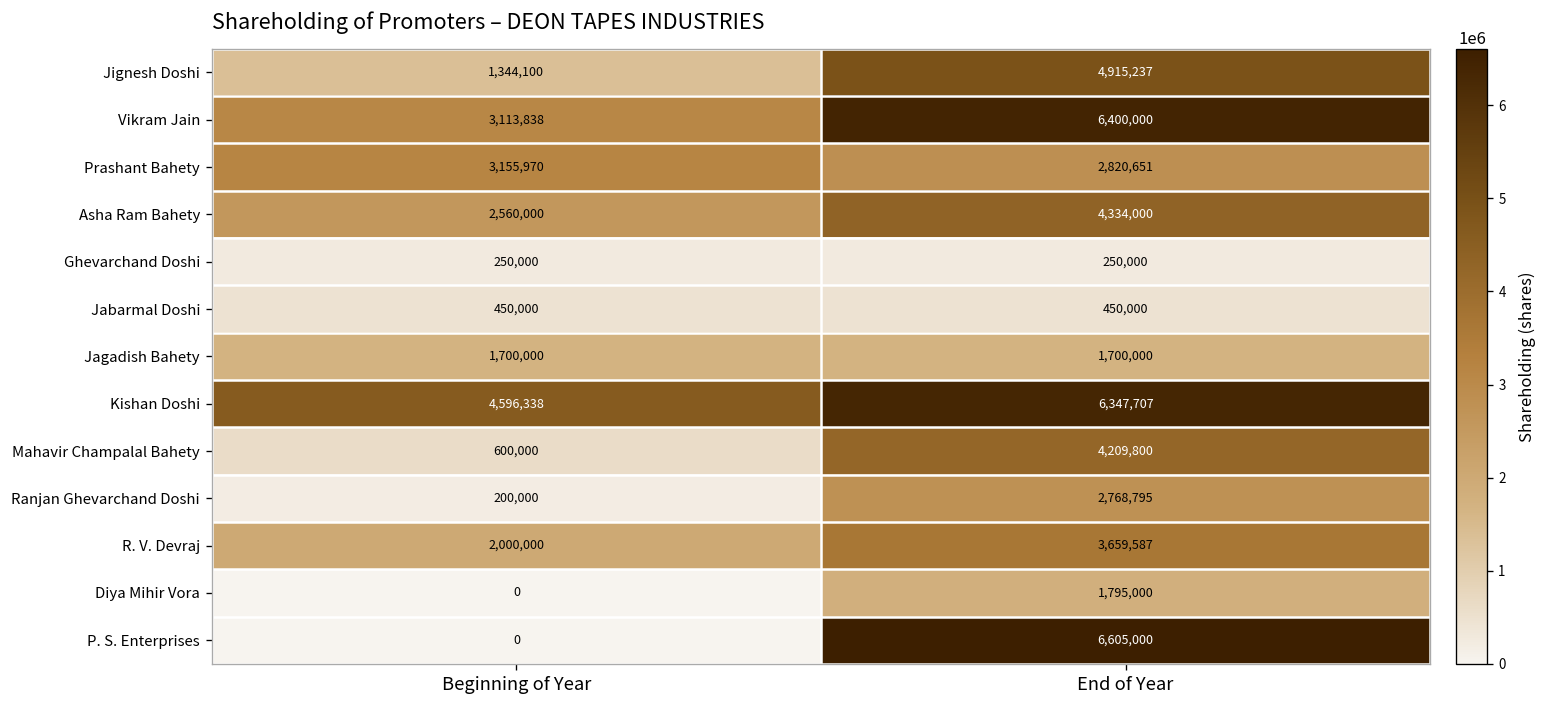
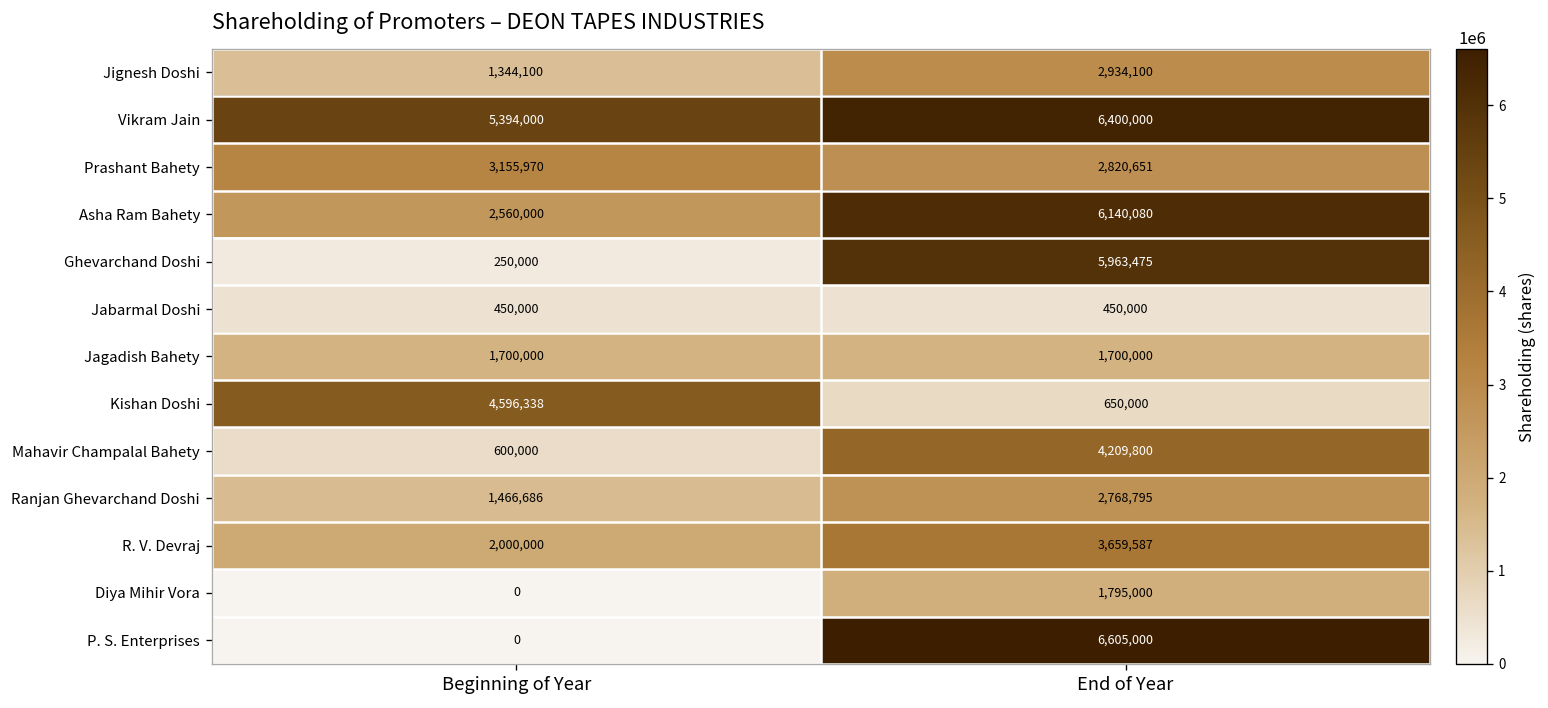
Jignesh Doshi, End of Year: 4,915,237 -> 2,934,100
Vikram Jain, Beginning of Year: 3,113,838 -> 5,394,000
Asha Ram Bahety, End of Year: 4,334,000 -> 6,140,080
Ghevarchand Doshi, End of Year: 250,000 -> 5,963,475
Kishan Doshi, End of Year: 6,347,707 -> 650,000
Ranjan Ghevarchand Doshi, Beginning of Year: 200,000 -> 1,466,686
